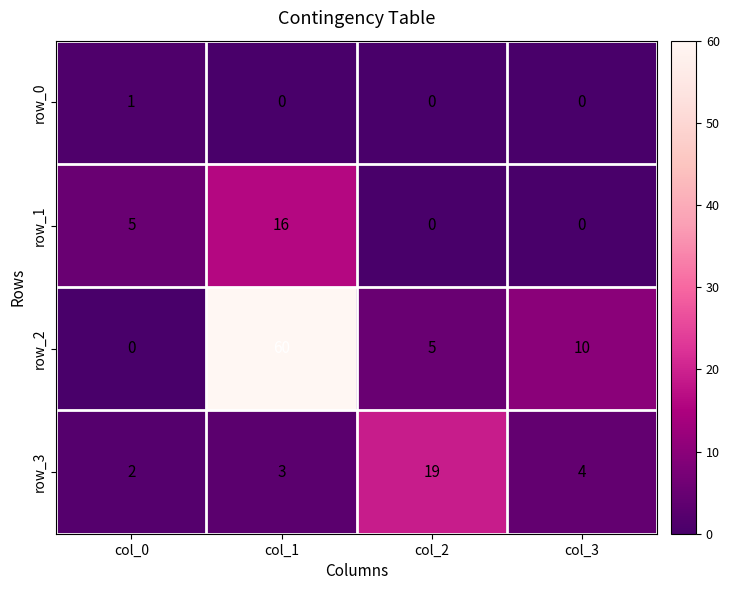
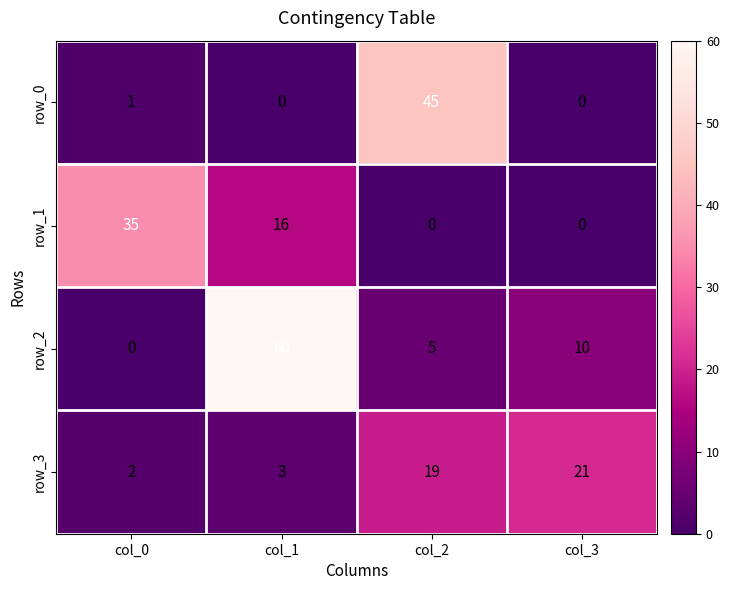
row_0, col_2: 0 -> 45
row_1, col_0: 5 -> 35
row_3, col_3: 4 -> 21
